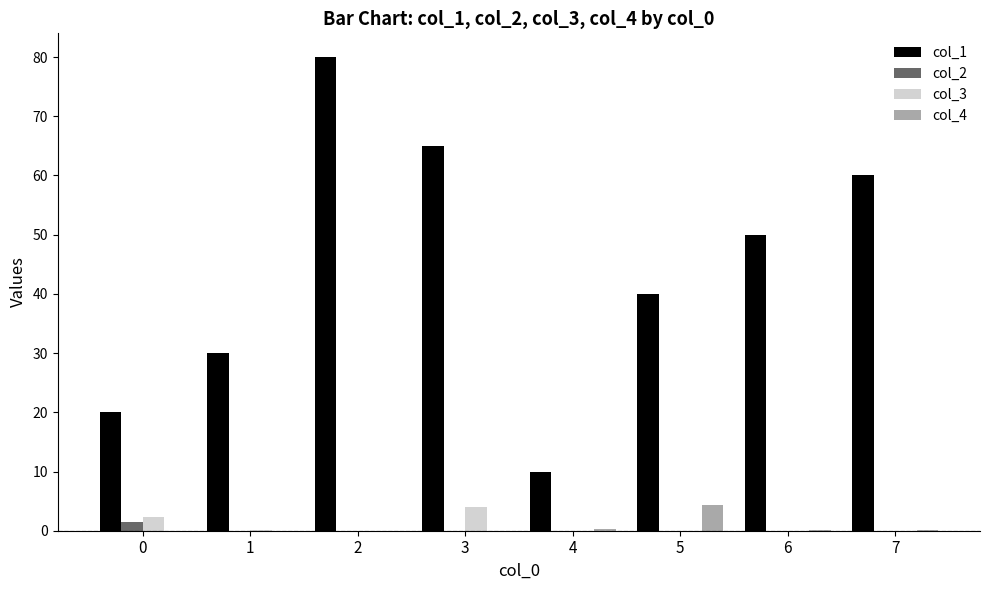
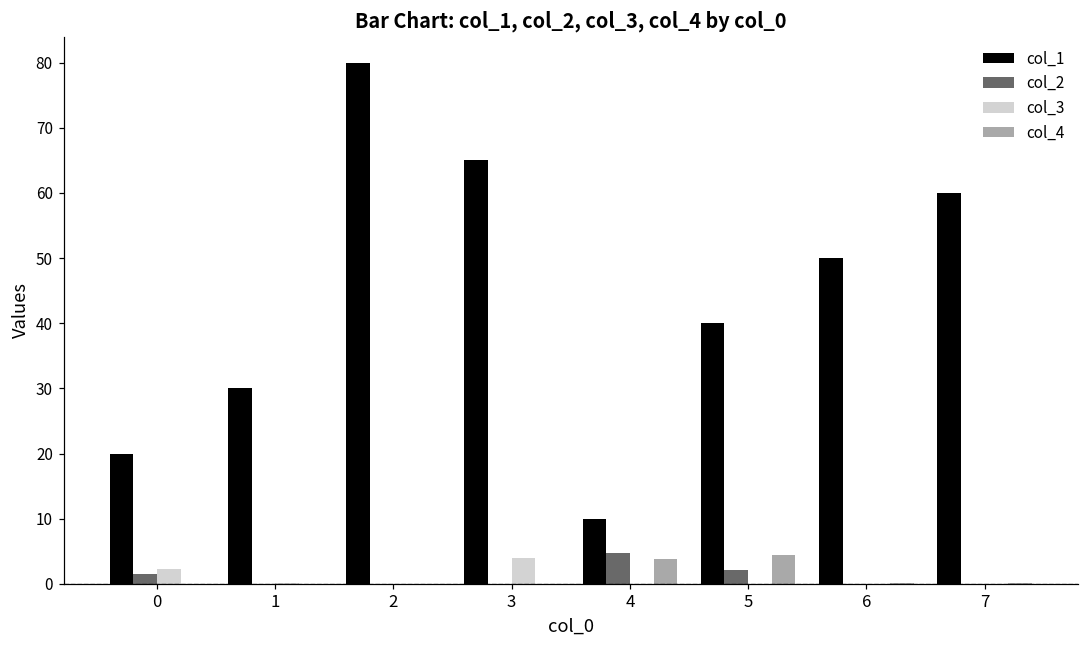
col_2, 4: 0 -> 5
col_4, 4: 0 -> 4
col_2, 5: 0 -> 2
